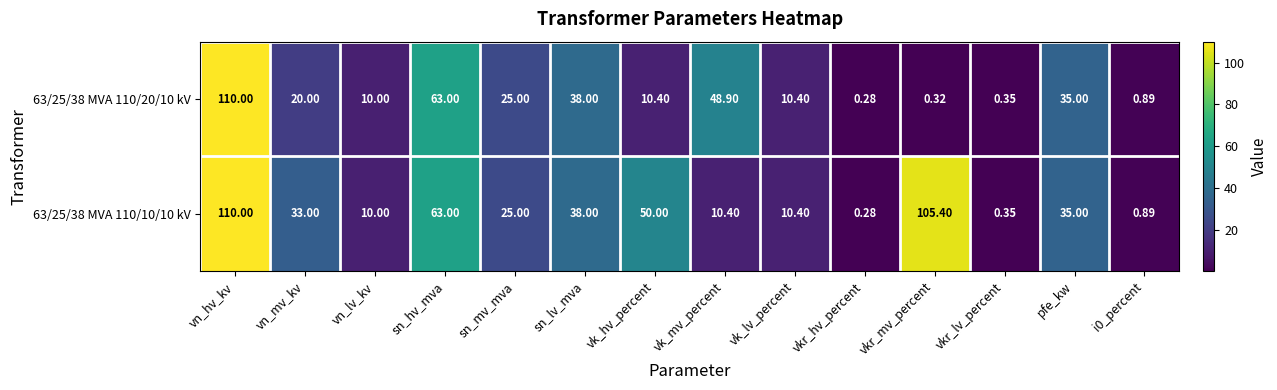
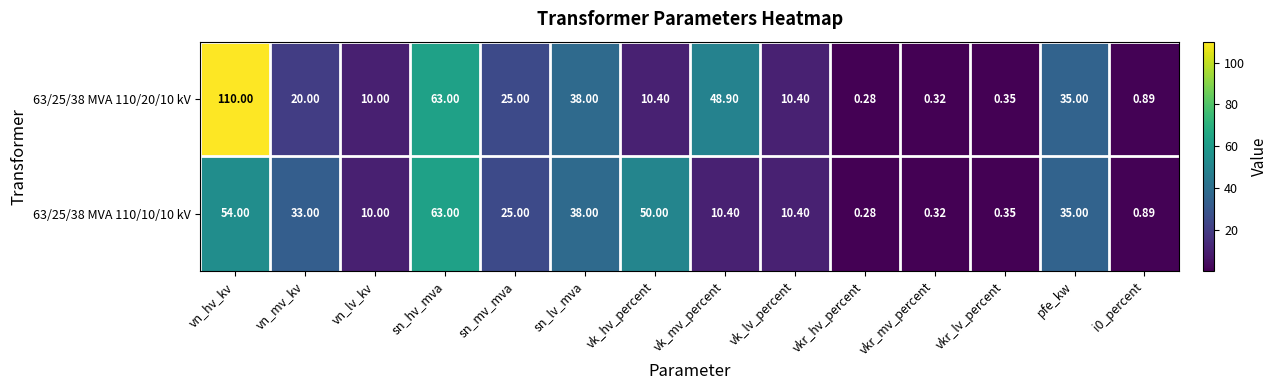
63/25/38 MVA 110/10/10 kV, vn_hv_kv: 110.00 -> 54.00
63/25/38 MVA 110/10/10 kV, vkr_mv_percent: 105.40 -> 0.32
